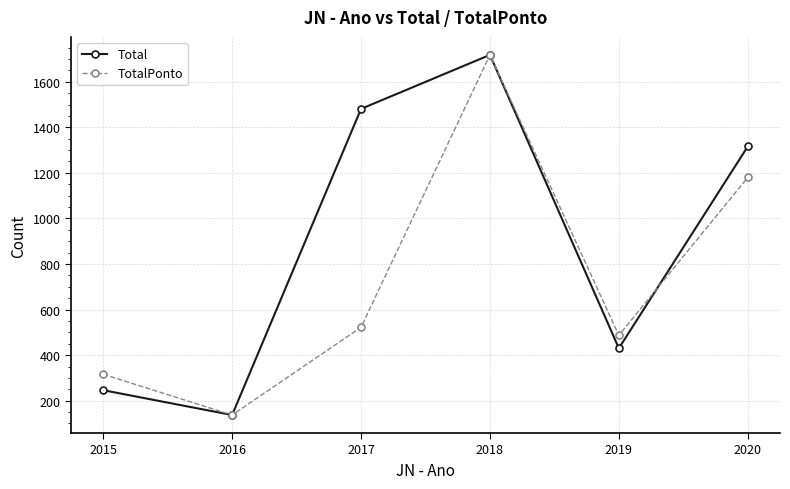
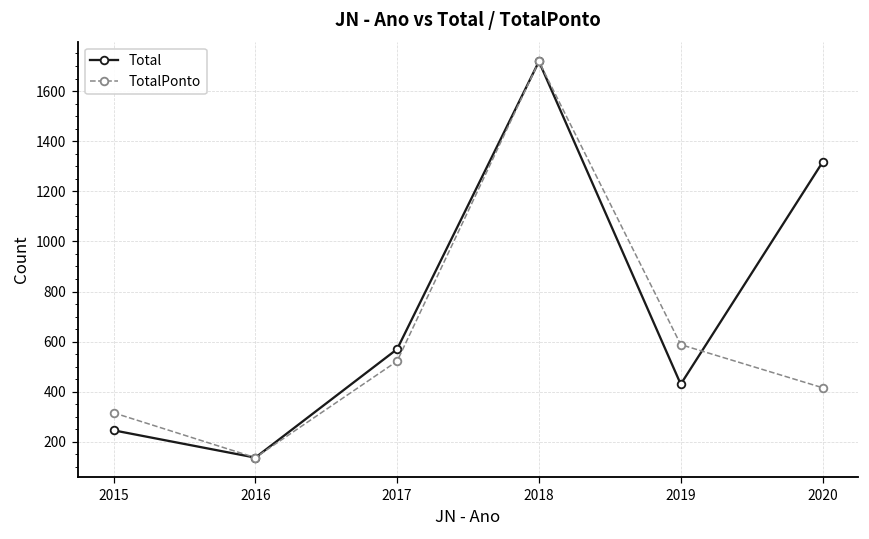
Total, 2017: 1480 -> 570
TotalPonto, 2019: 490 -> 590
TotalPonto, 2020: 1180 -> 420
